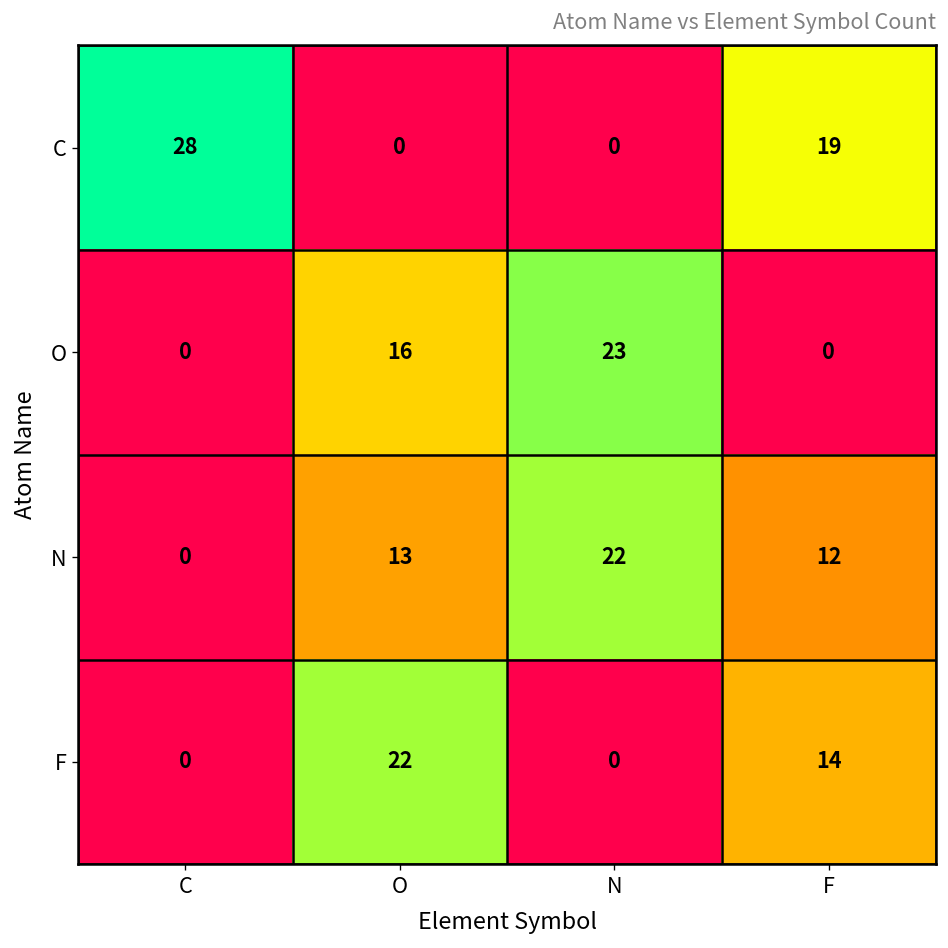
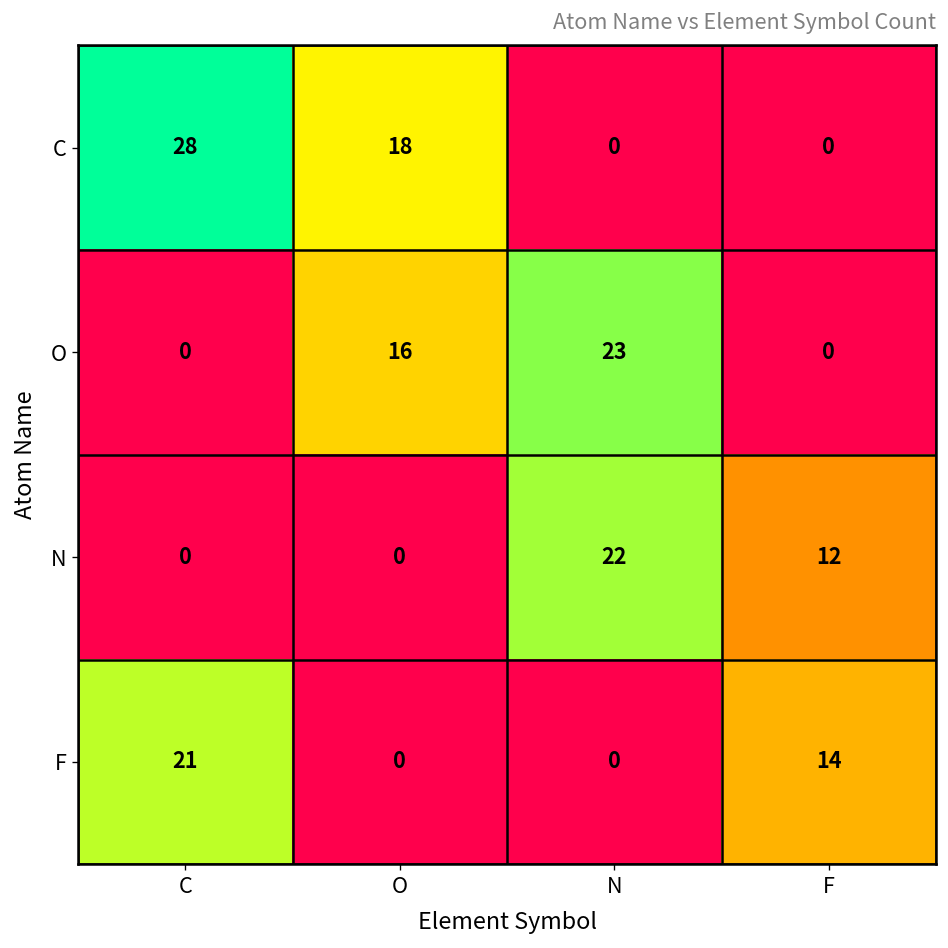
C, O: 0 -> 18
C, F: 19 -> 0
N, O: 13 -> 0
F, C: 0 -> 21
F, O: 22 -> 0
